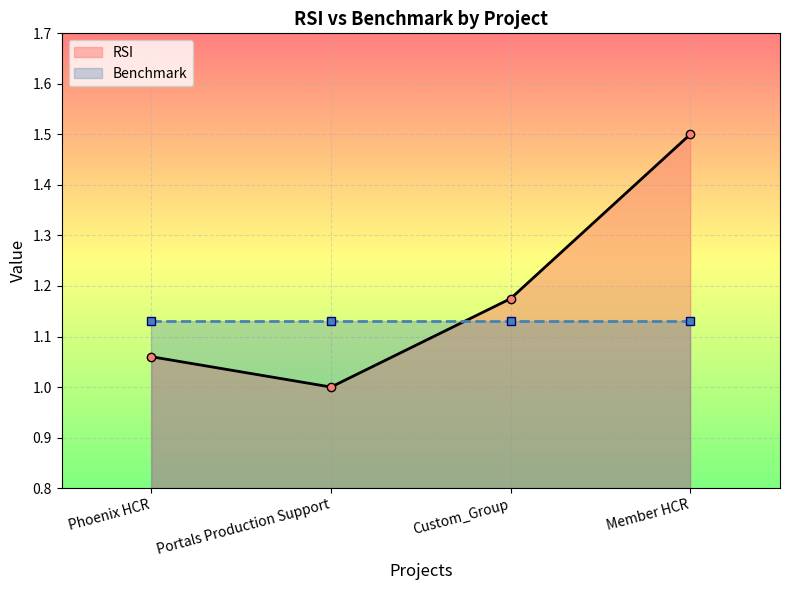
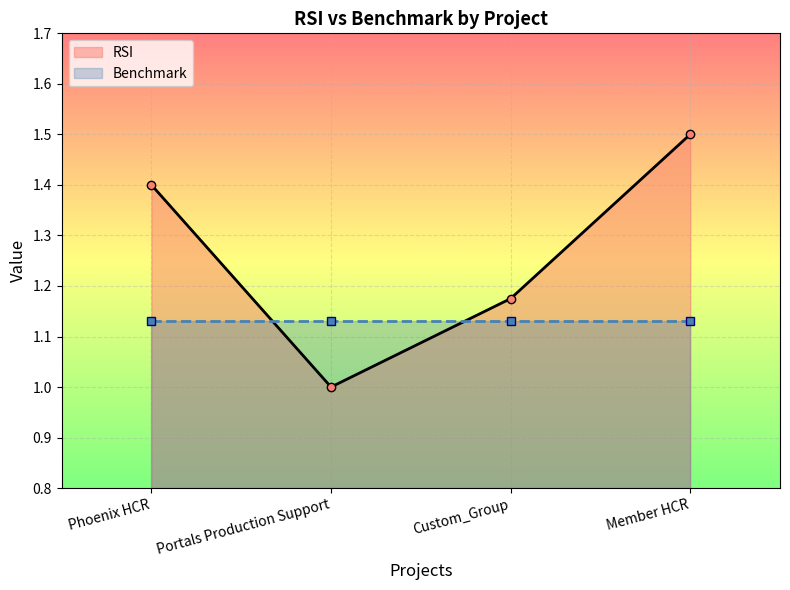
RSI, Phoenix HCR: 1.06 -> 1.40
